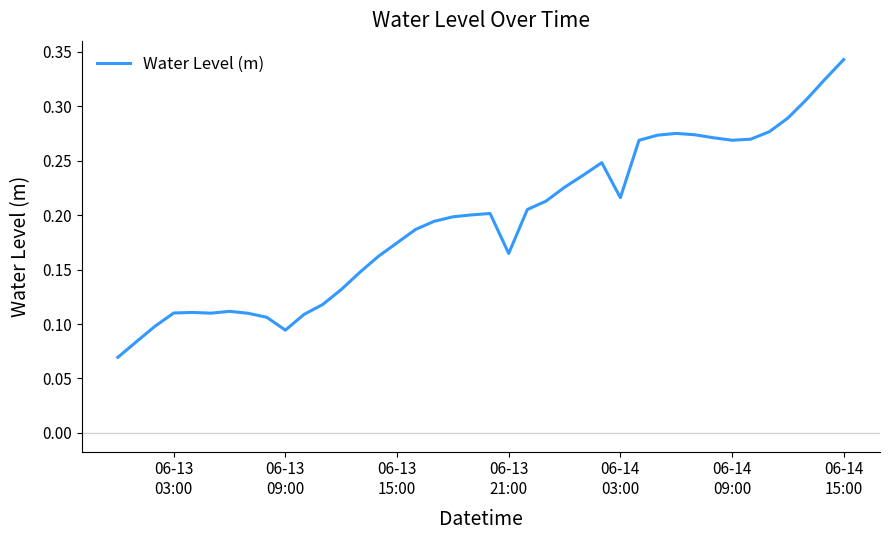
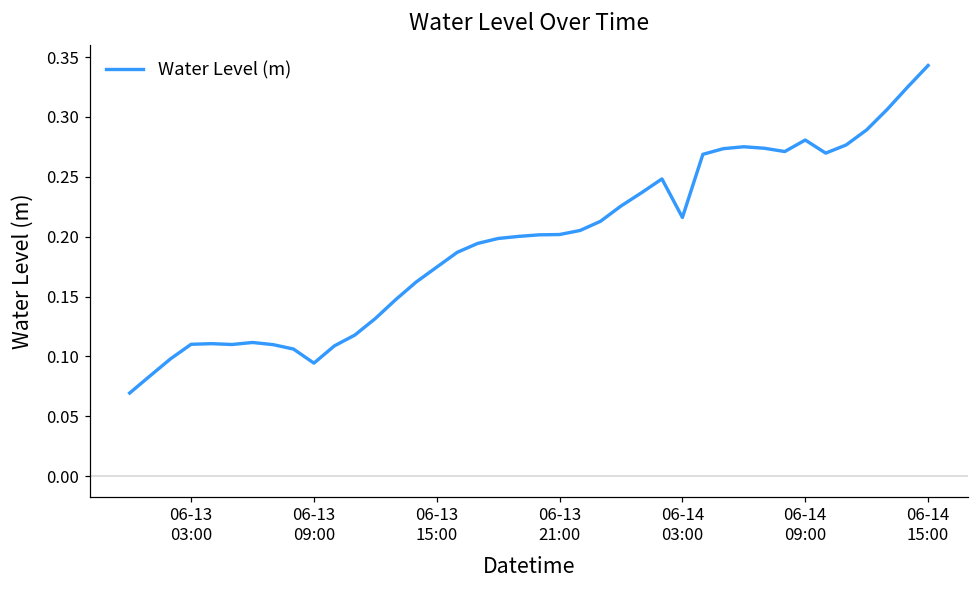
06-13 21:00: 0.165 -> 0.202
06-14 09:00: 0.269 -> 0.281
